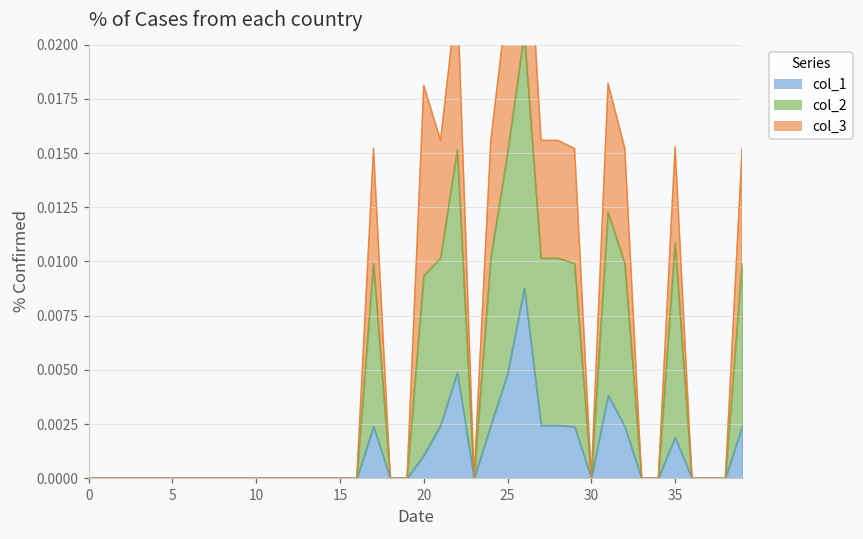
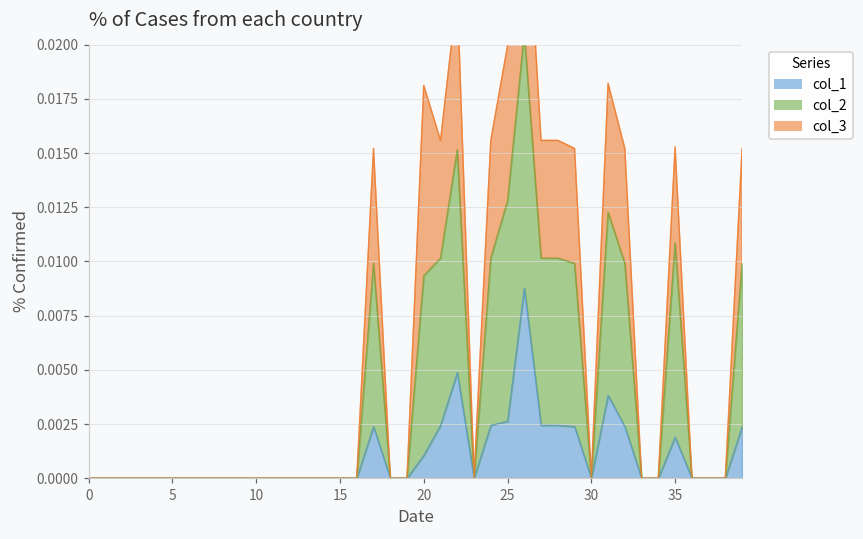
col_1, 25: 0.0048 -> 0.0026
